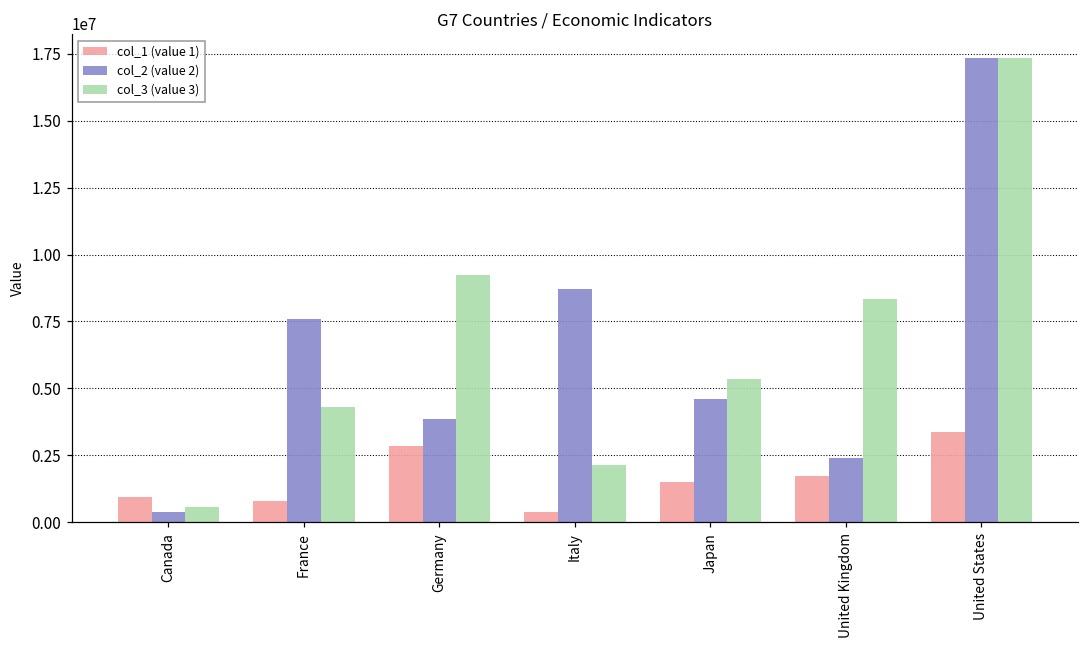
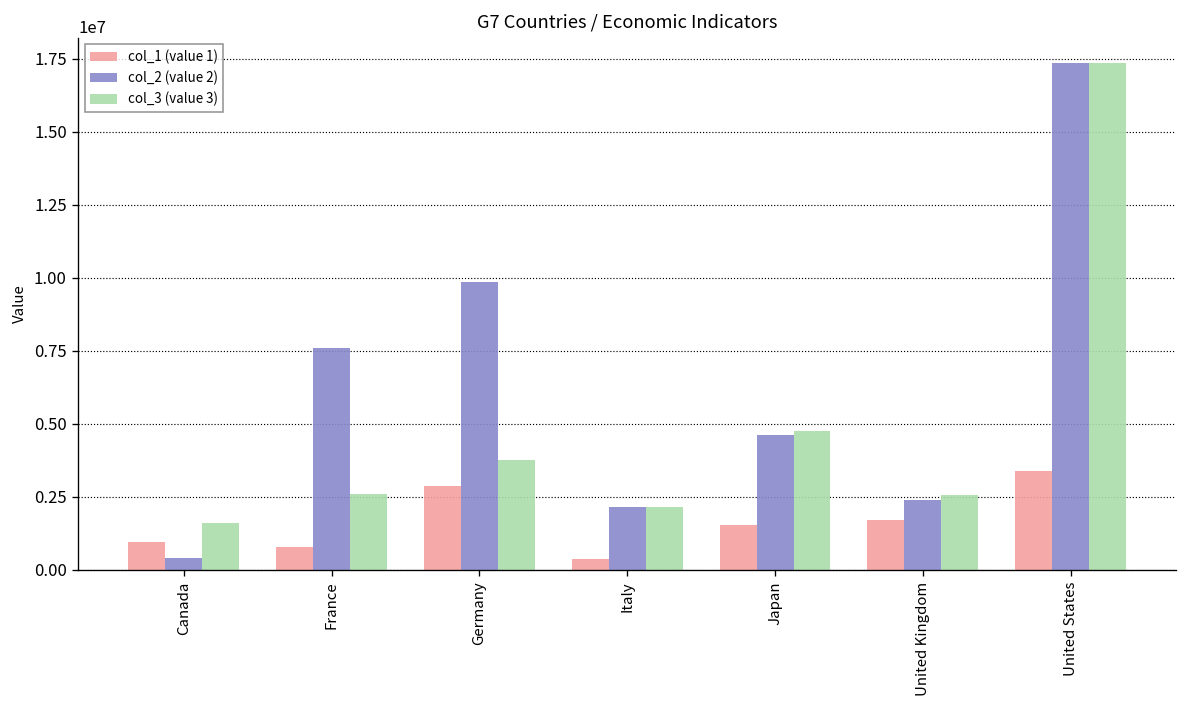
col_3 (value 3), Canada: 600000 -> 1600000
col_3 (value 3), France: 4300000 -> 2600000
col_2 (value 2), Germany: 3900000 -> 9800000
col_3 (value 3), Germany: 9200000 -> 3700000
col_2 (value 2), Italy: 8700000 -> 2200000
col_3 (value 3), Japan: 5300000 -> 4800000
col_3 (value 3), United Kingdom: 8300000 -> 2600000
